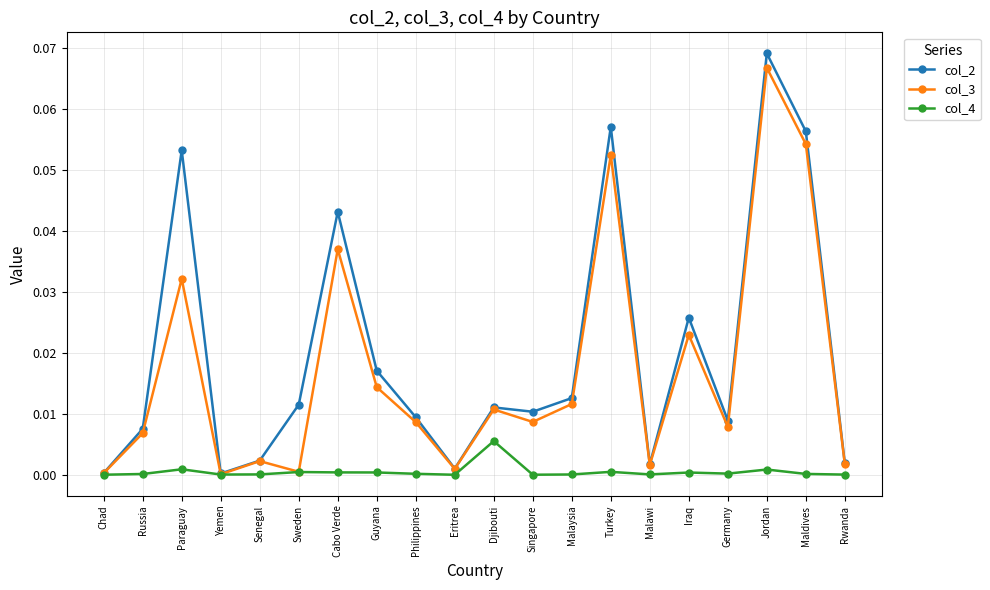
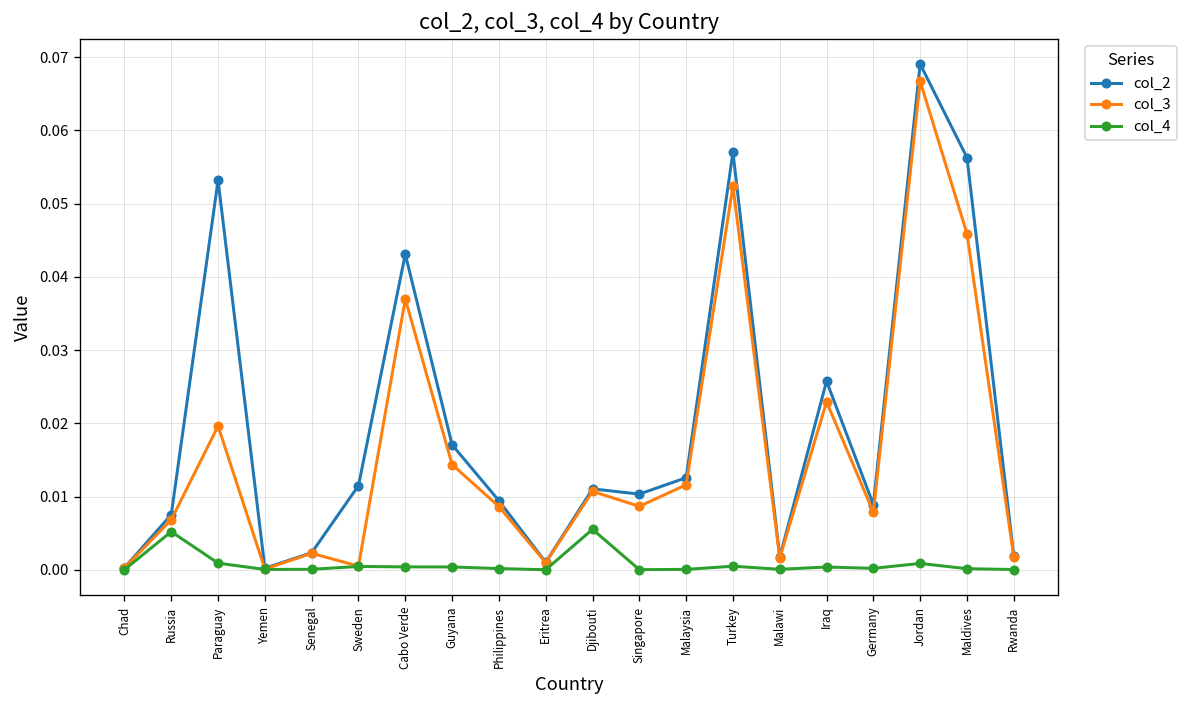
col_4, Russia: 0.000 -> 0.005
col_3, Paraguay: 0.032 -> 0.020
col_3, Maldives: 0.054 -> 0.046
